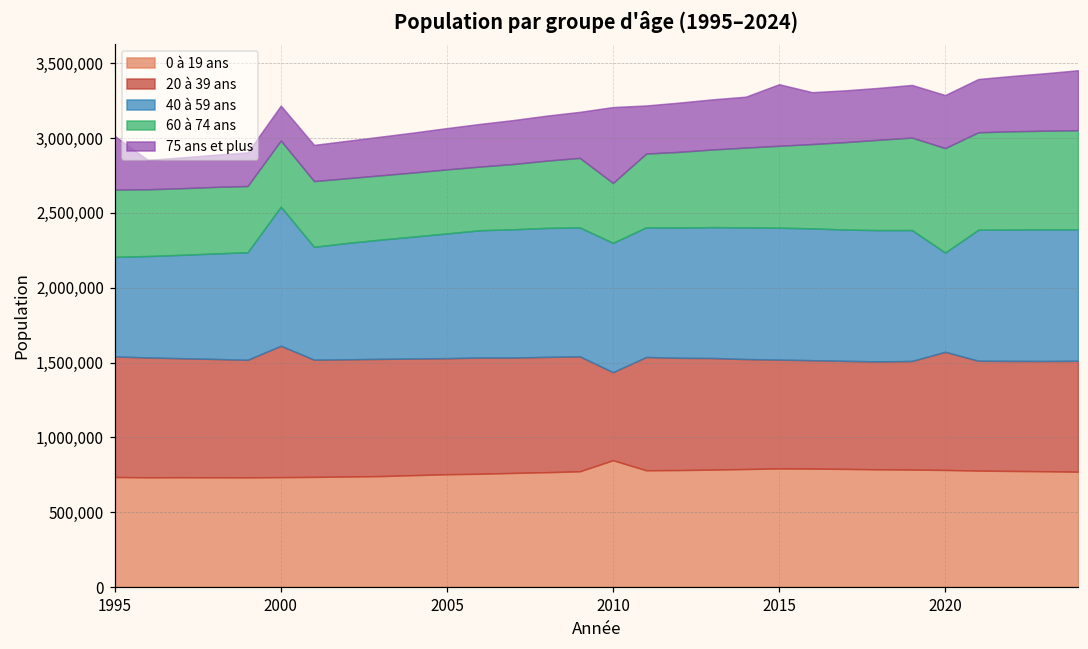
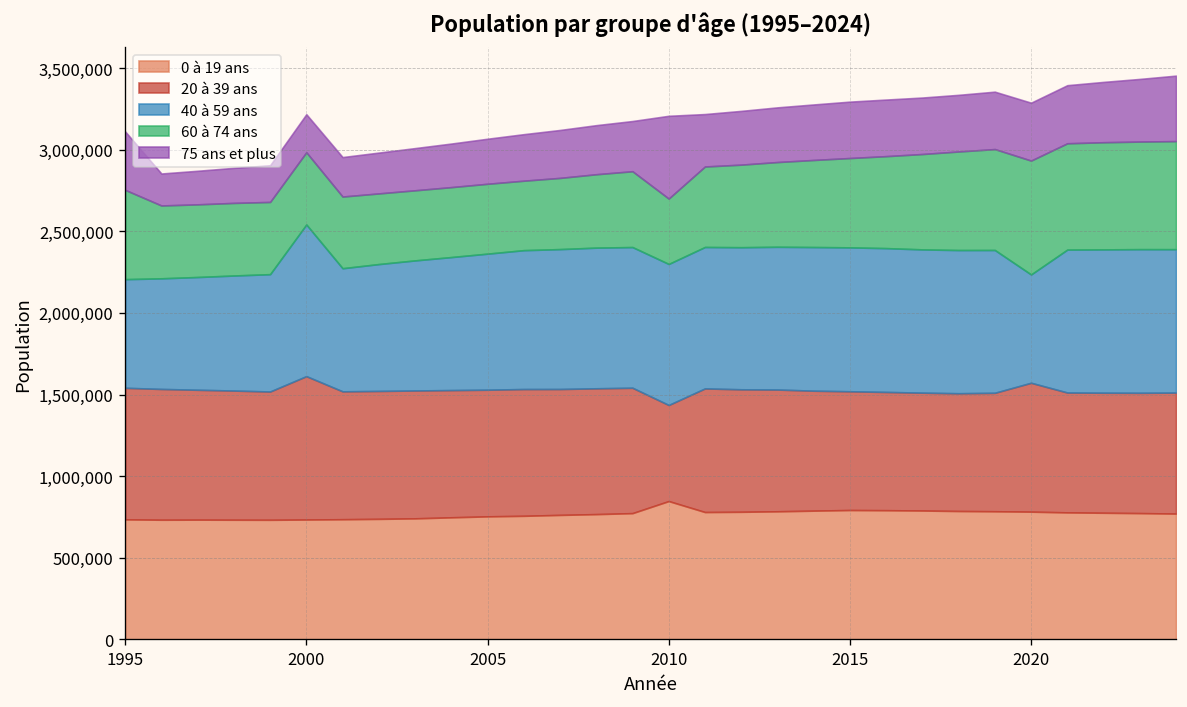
60 à 74 ans, 1995: 450,000 -> 550,000
75 ans et plus, 2015: 410,000 -> 350,000
